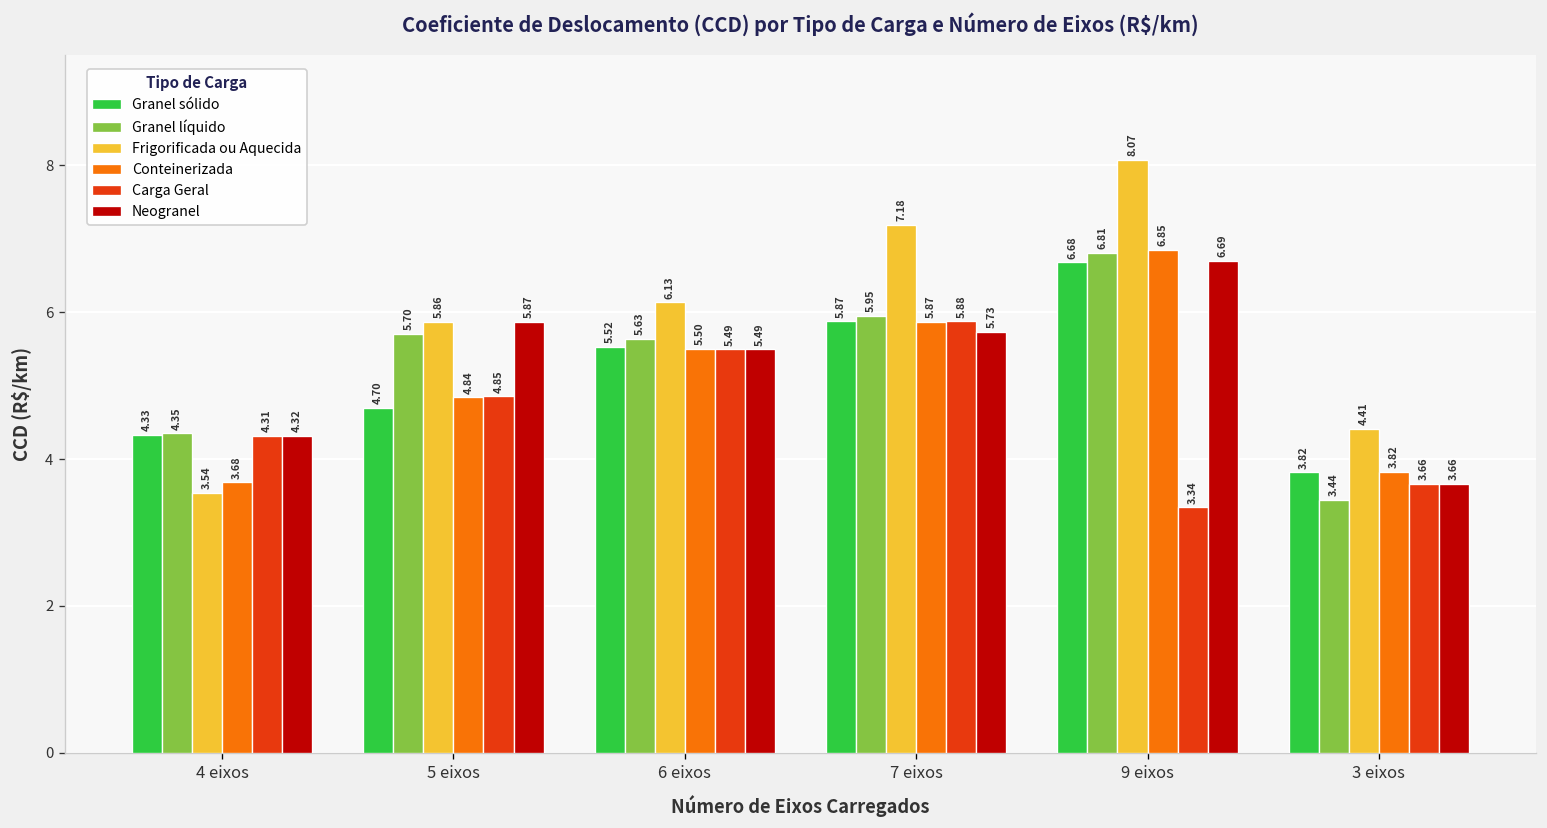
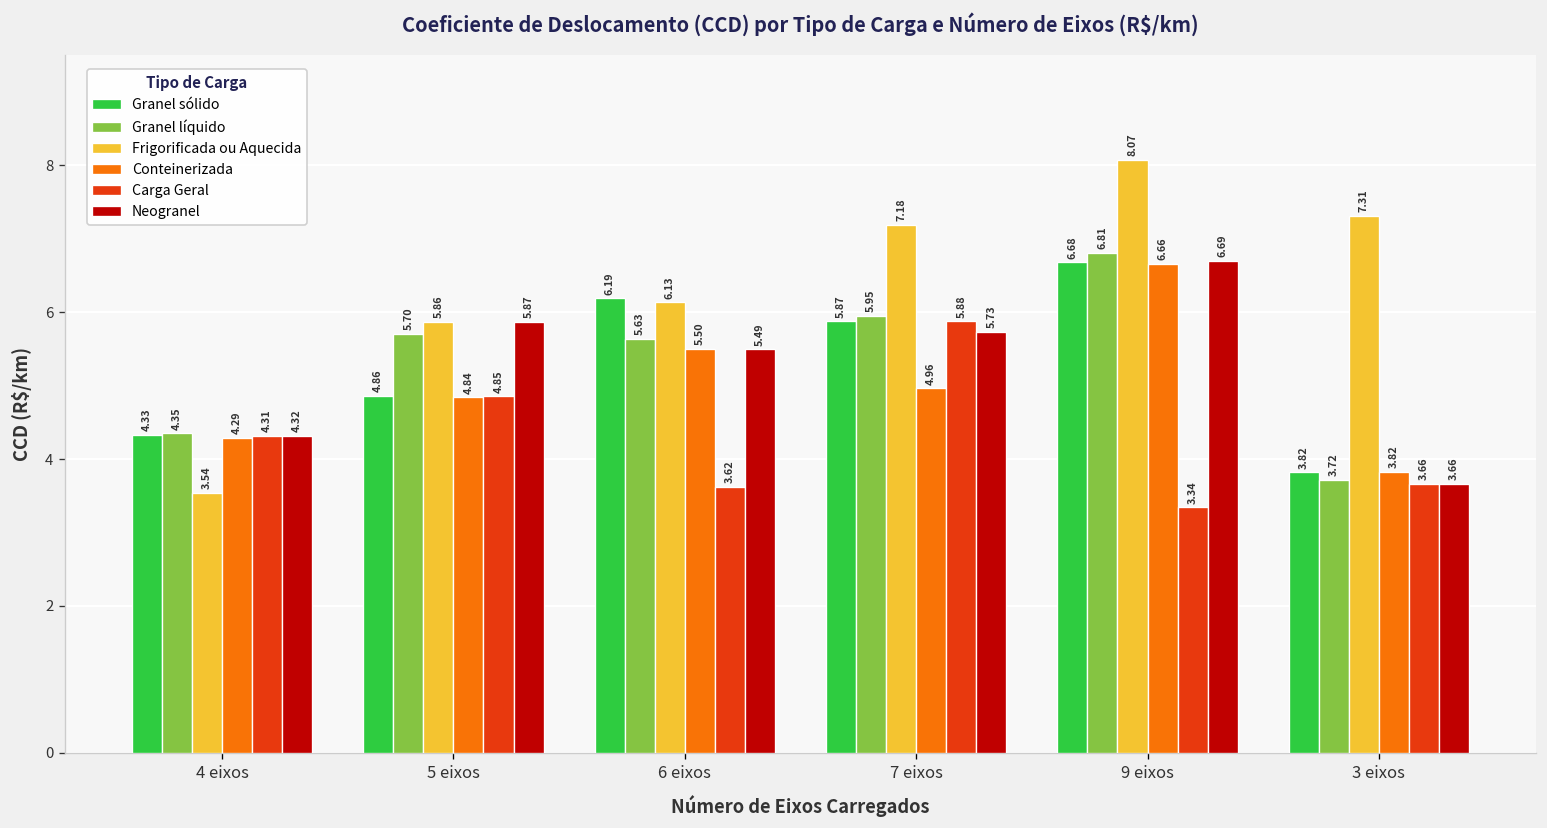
Conteinerizada, 4 eixos: 3.68 -> 4.29
Granel sólido, 5 eixos: 4.70 -> 4.86
Granel sólido, 6 eixos: 5.52 -> 6.19
Carga Geral, 6 eixos: 5.49 -> 3.62
Conteinerizada, 7 eixos: 5.87 -> 4.96
Conteinerizada, 9 eixos: 6.85 -> 6.66
Granel líquido, 3 eixos: 3.44 -> 3.72
Frigorificada ou Aquecida, 3 eixos: 4.41 -> 7.31
